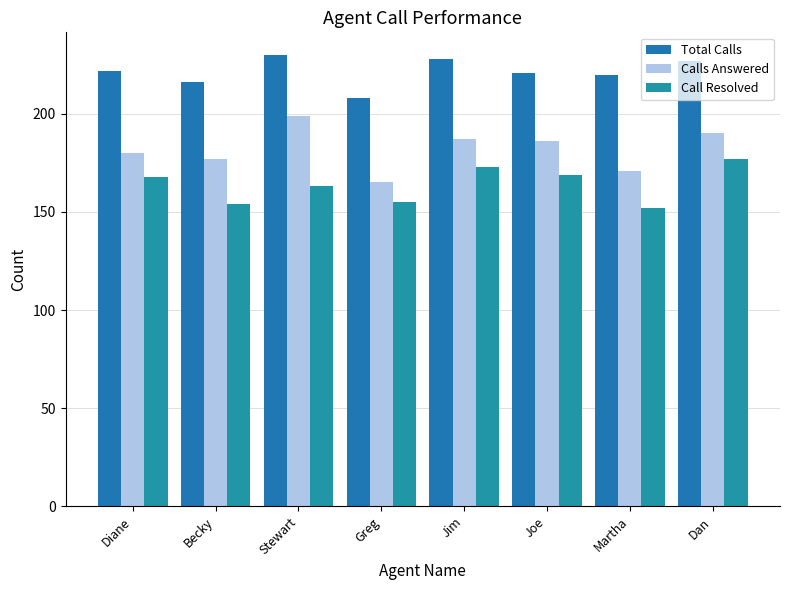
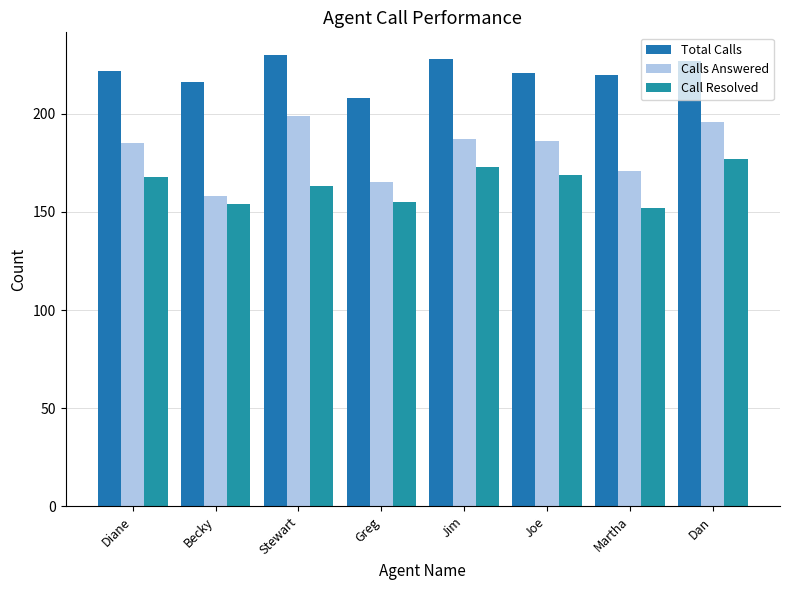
Calls Answered, Diane: 180 -> 185
Calls Answered, Becky: 177 -> 158
Calls Answered, Dan: 190 -> 196
